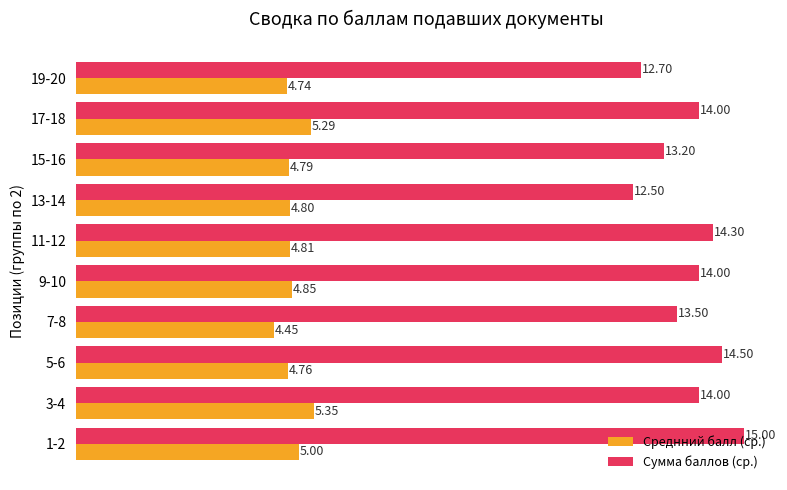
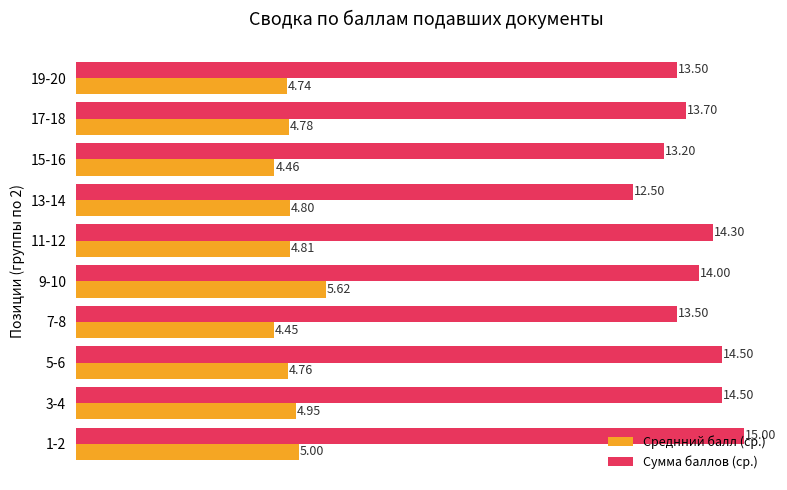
Сумма баллов (ср.), 19-20: 12.70 -> 13.50
Сумма баллов (ср.), 17-18: 14.00 -> 13.70
Среднний балл (ср.), 17-18: 5.29 -> 4.78
Среднний балл (ср.), 15-16: 4.79 -> 4.46
Среднний балл (ср.), 9-10: 4.85 -> 5.62
Сумма баллов (ср.), 3-4: 14.00 -> 14.50
Среднний балл (ср.), 3-4: 5.35 -> 4.95
